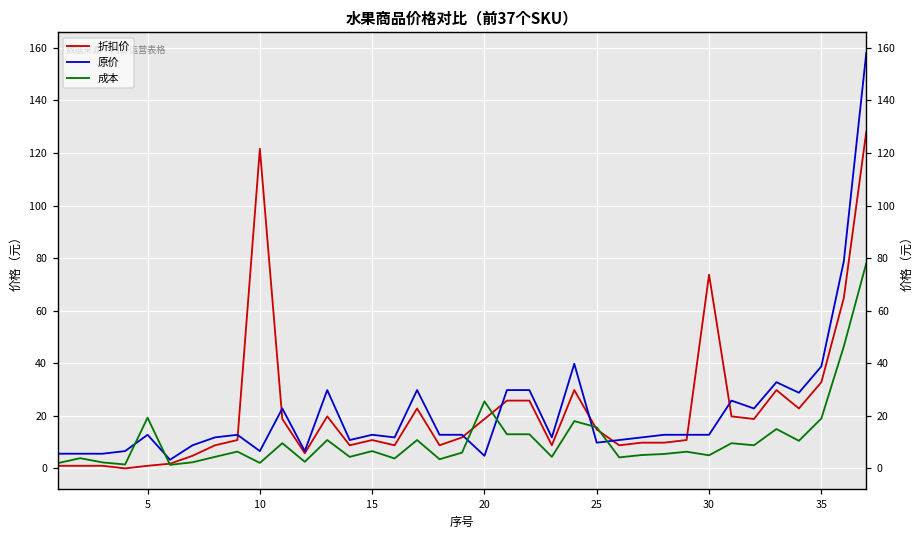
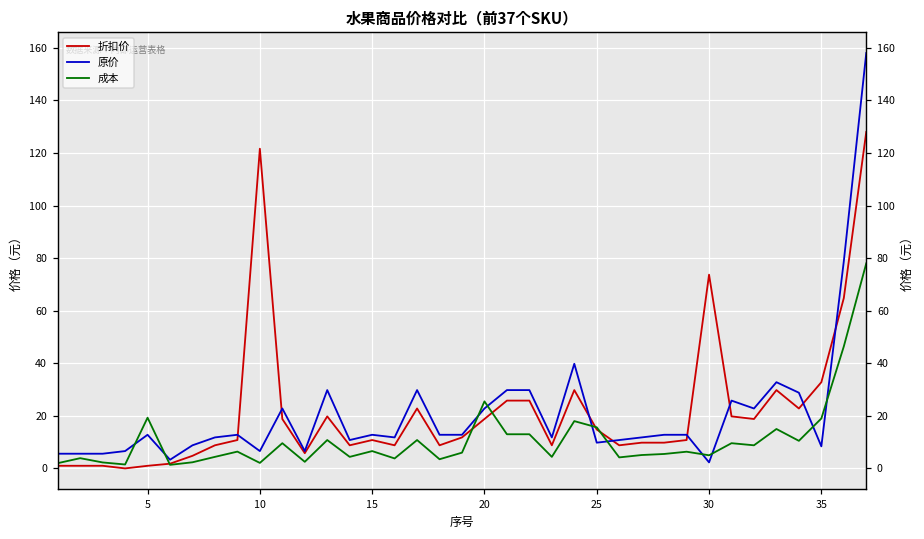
原价, 20: 5 -> 23
原价, 30: 13 -> 2
原价, 35: 39 -> 8
